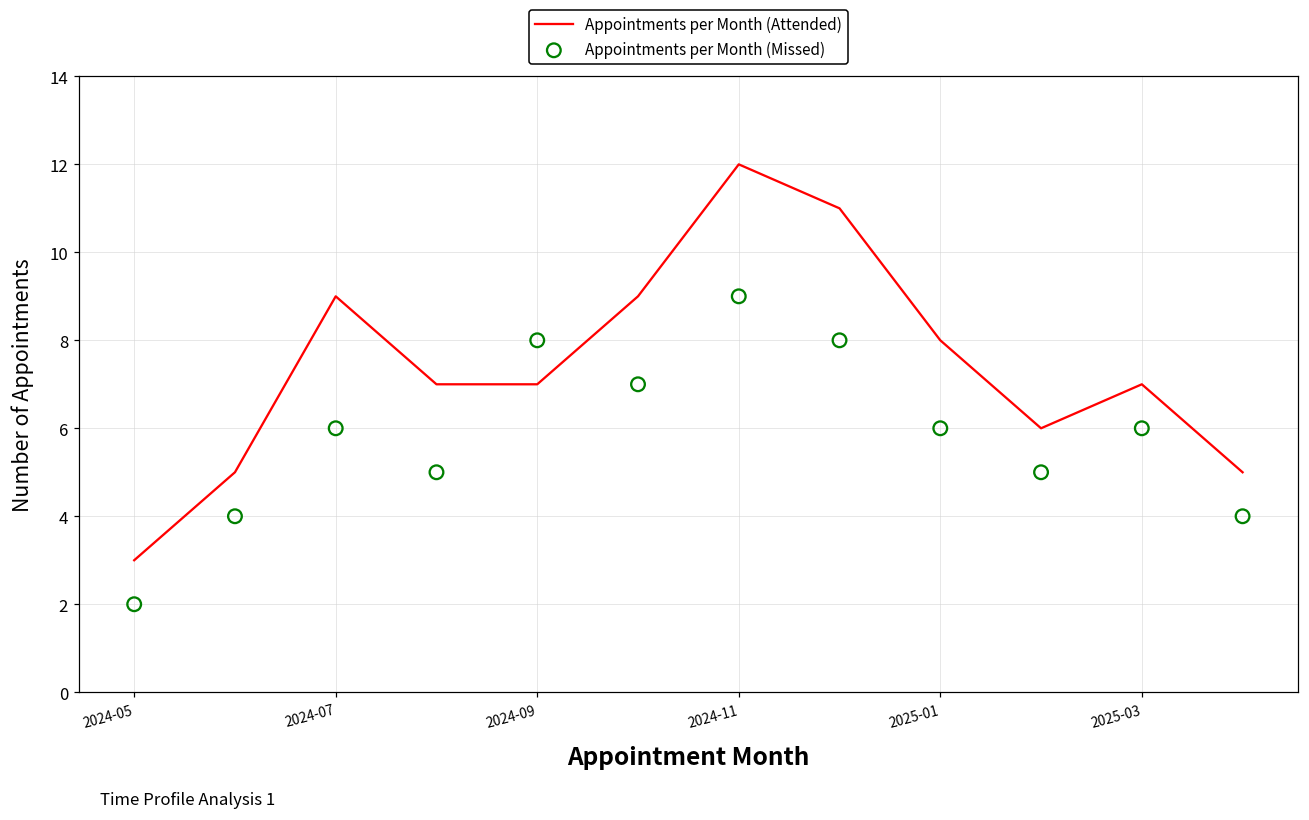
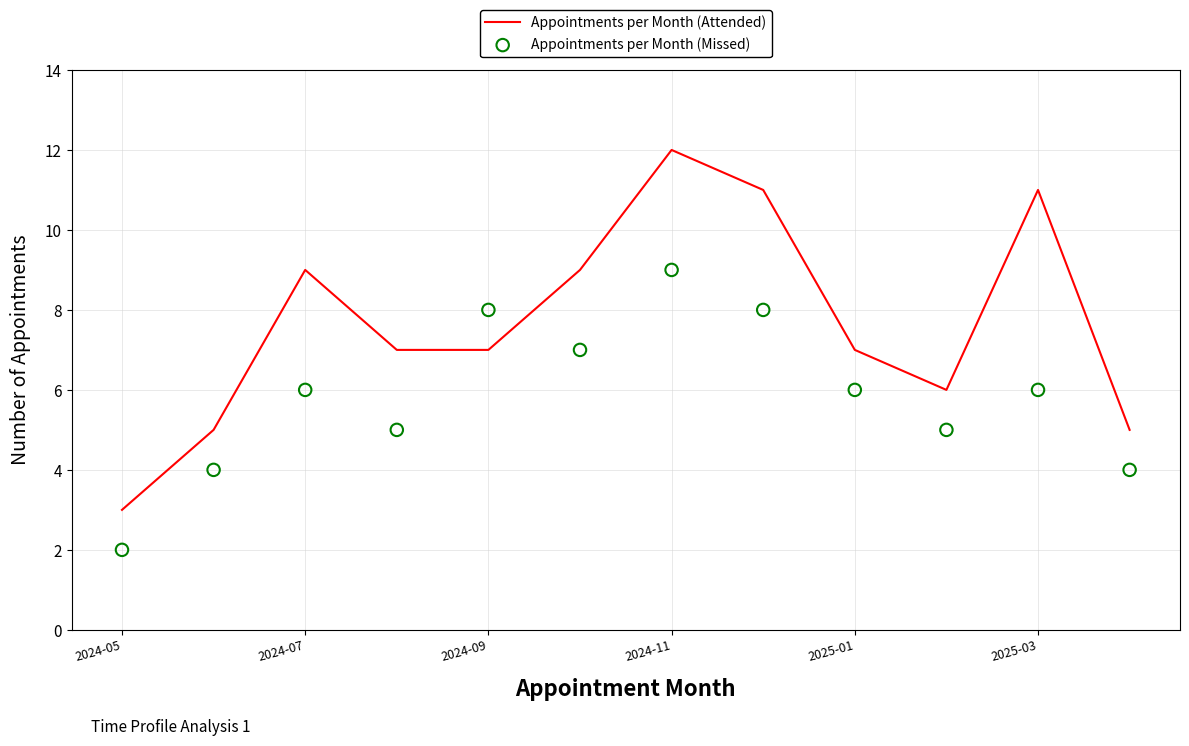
Appointments per Month (Attended), 2025-01: 8 -> 7
Appointments per Month (Attended), 2025-03: 7 -> 11
